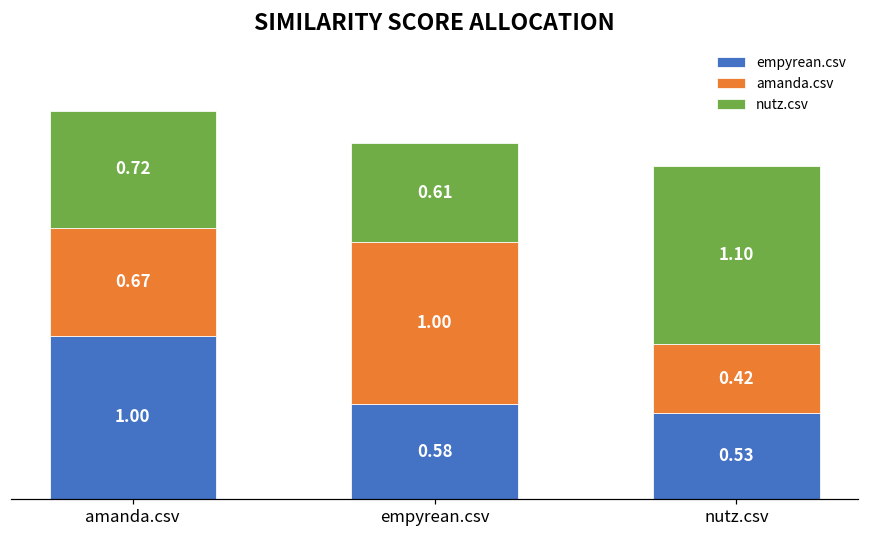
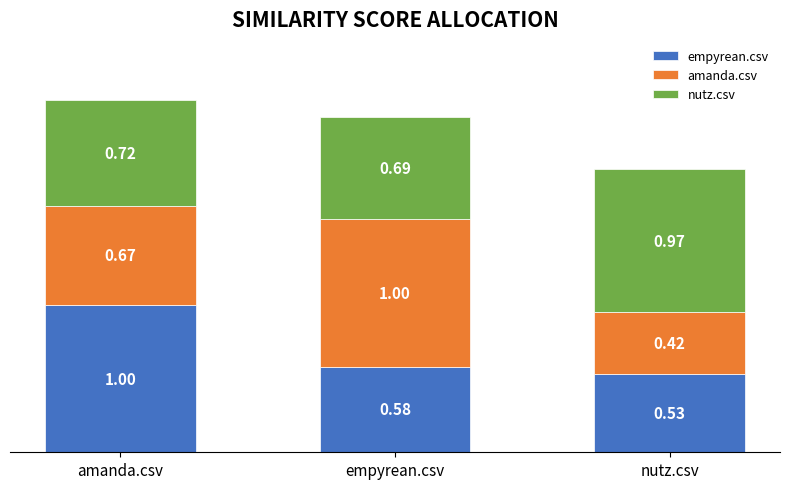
nutz.csv, empyrean.csv: 0.61 -> 0.69
nutz.csv, nutz.csv: 1.10 -> 0.97
